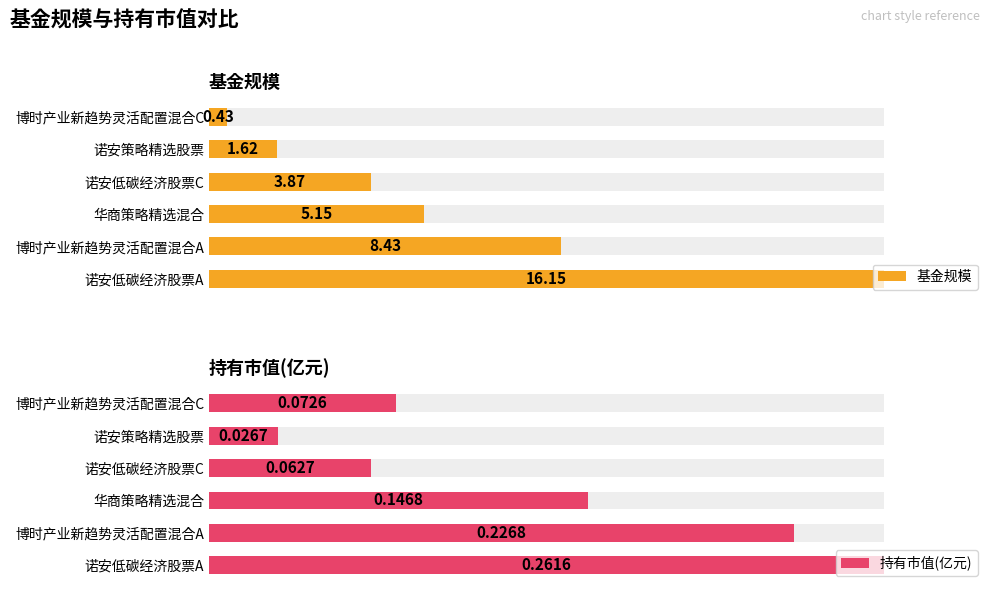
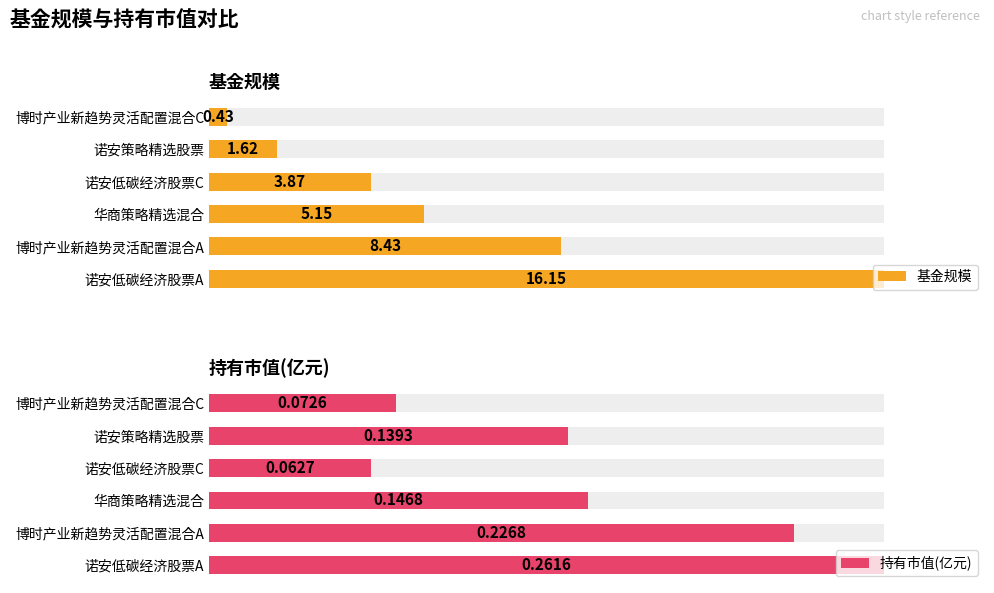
持有市值(亿元), 持有市值(亿元), 诺安策略精选股票: 0.0267 -> 0.1393
